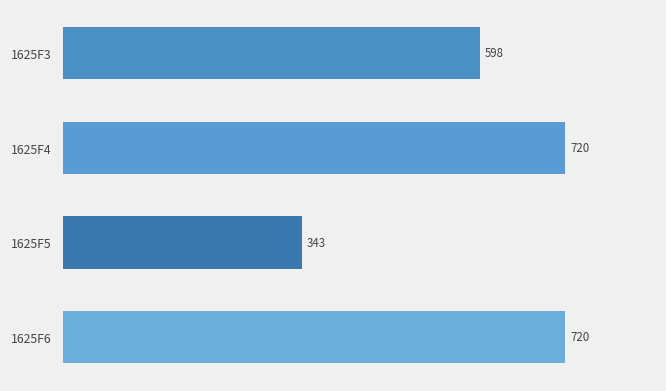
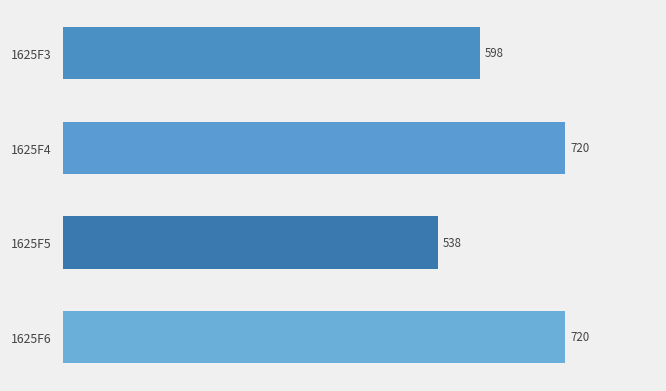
1625F5: 343 -> 538
